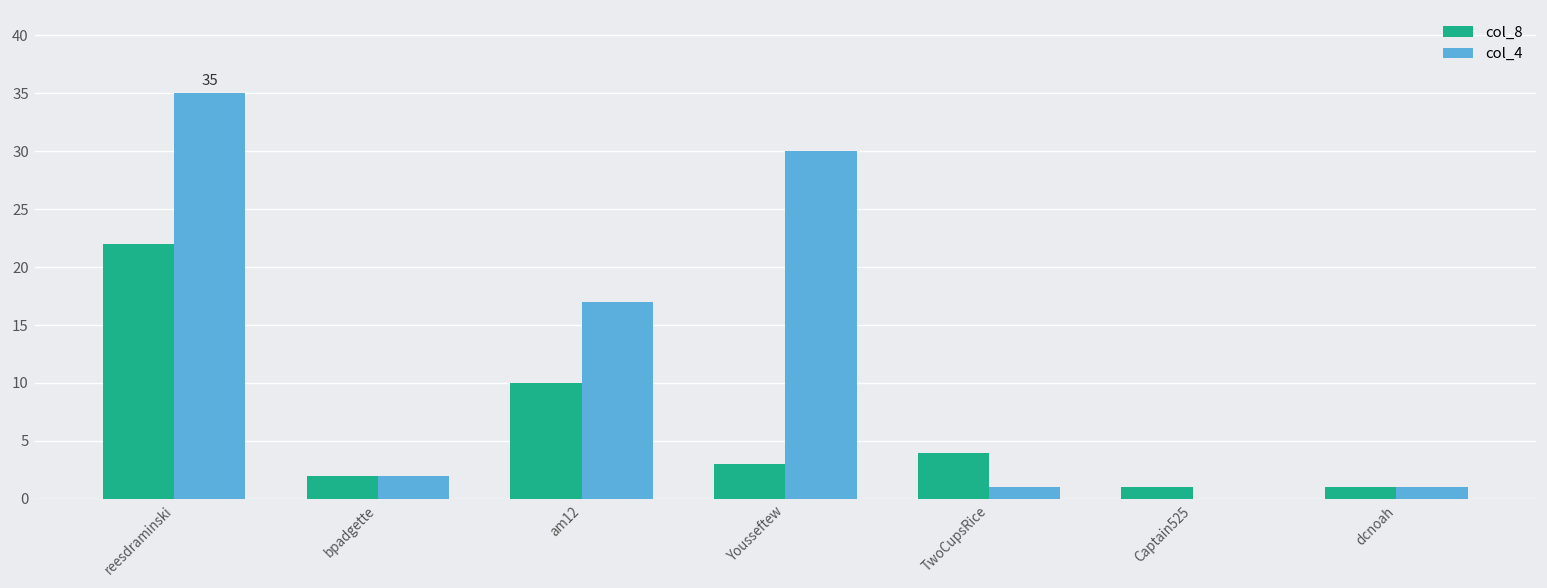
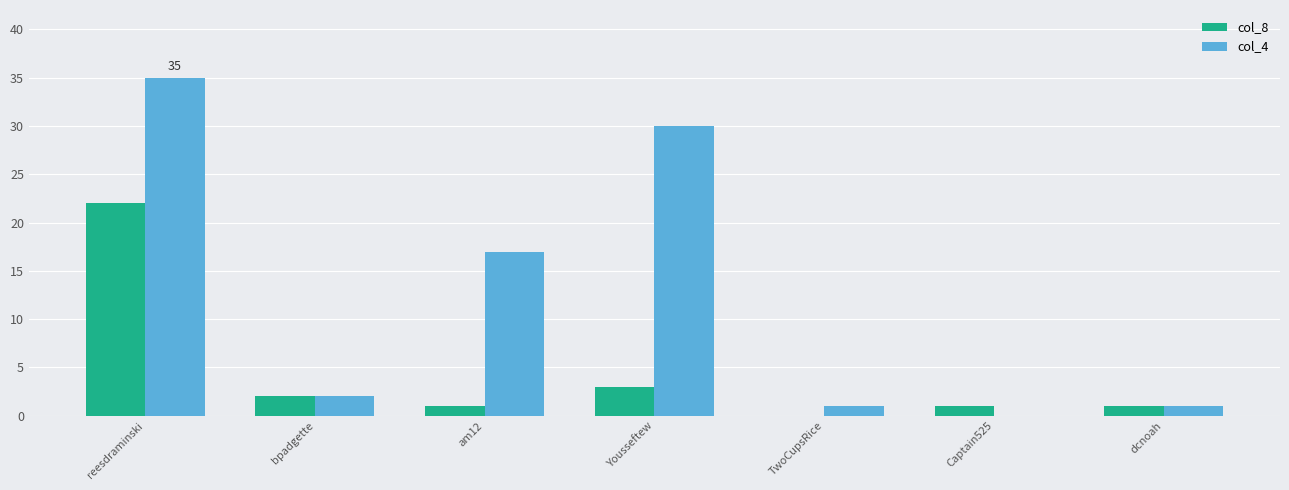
col_8, am12: 10 -> 1
col_8, TwoCupsRice: 4 -> 0
